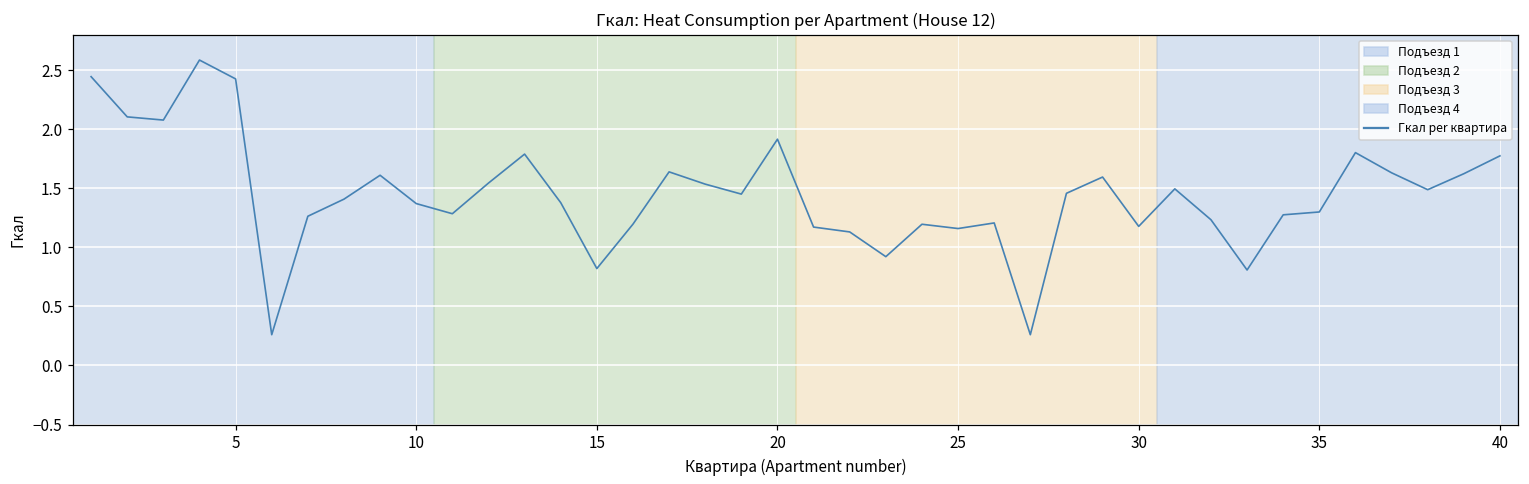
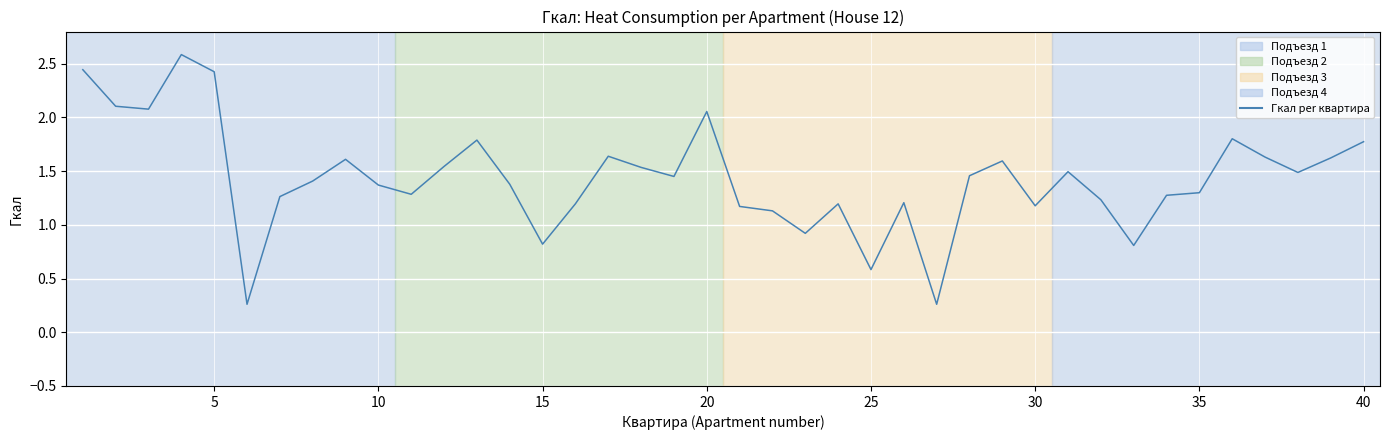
20: 1.92 -> 2.06
25: 1.16 -> 0.58
